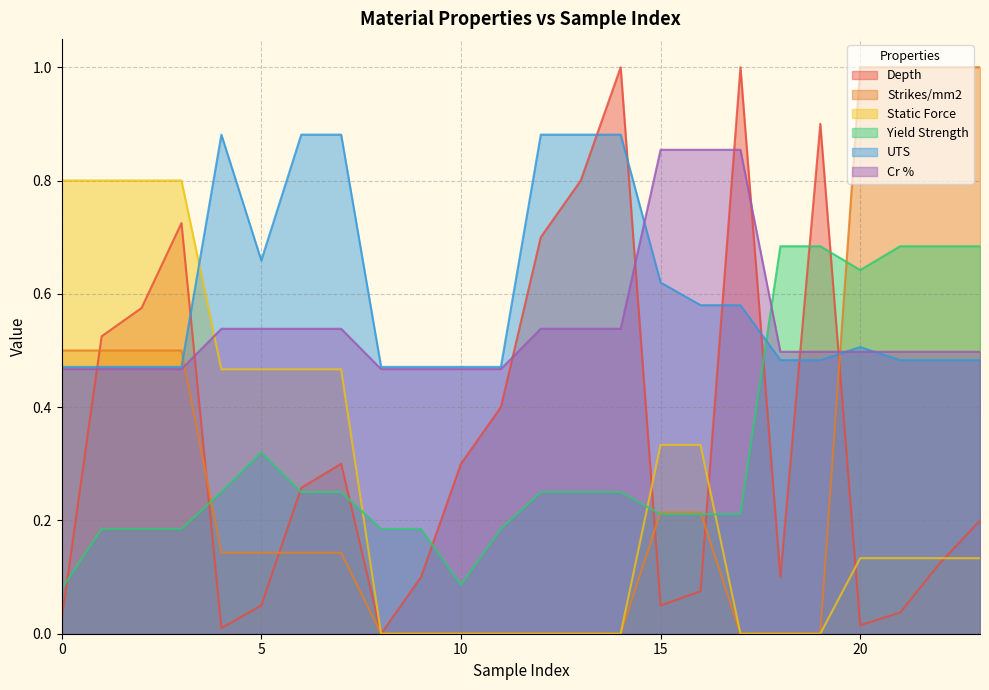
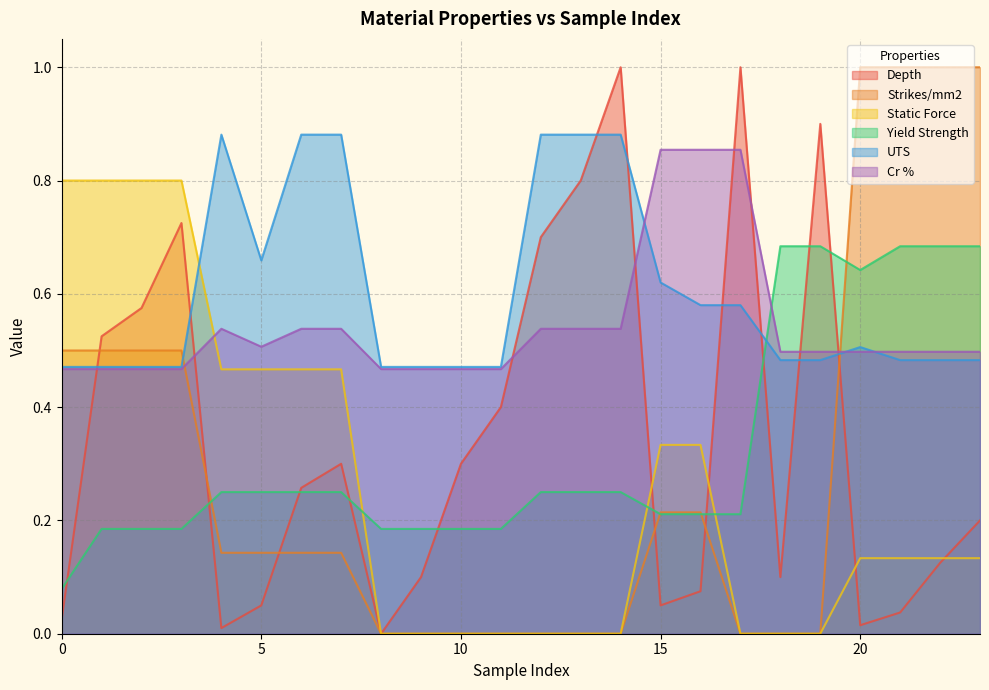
Yield Strength, 5: 0.32 -> 0.25
Cr %, 5: 0.54 -> 0.51
Yield Strength, 10: 0.09 -> 0.19
